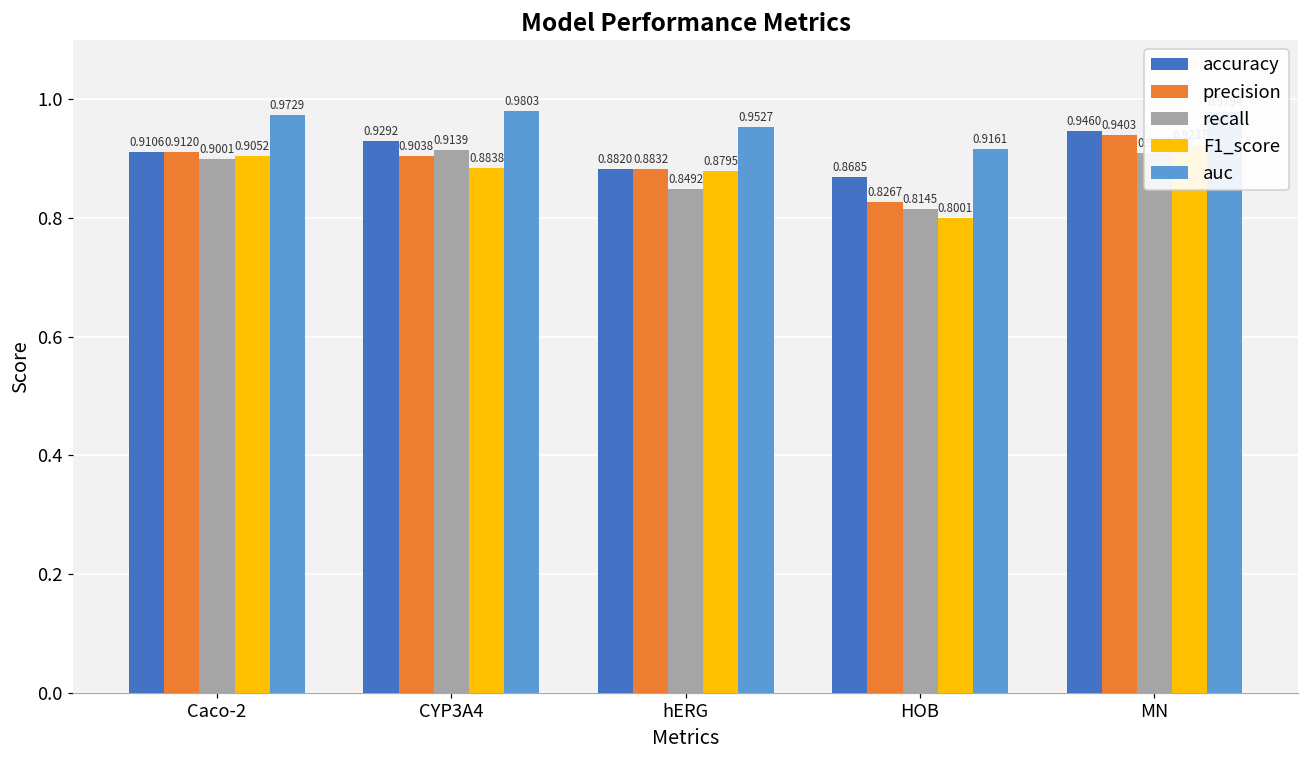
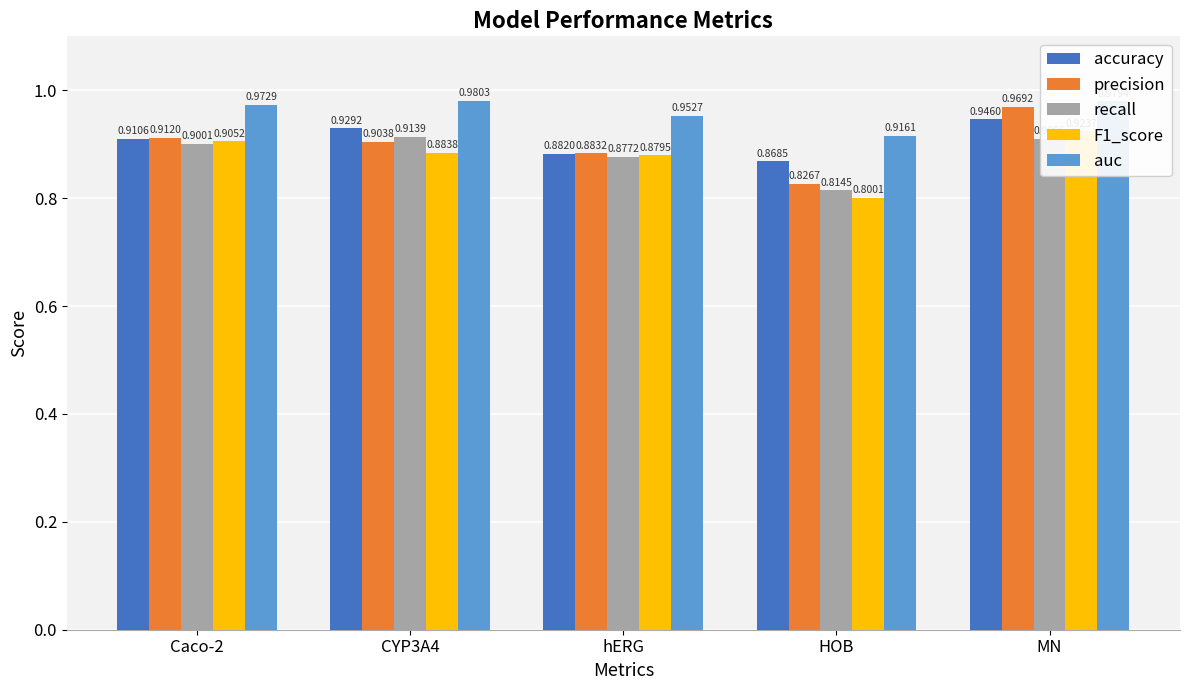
recall, hERG: 0.8492 -> 0.8772
precision, MN: 0.9403 -> 0.9692
